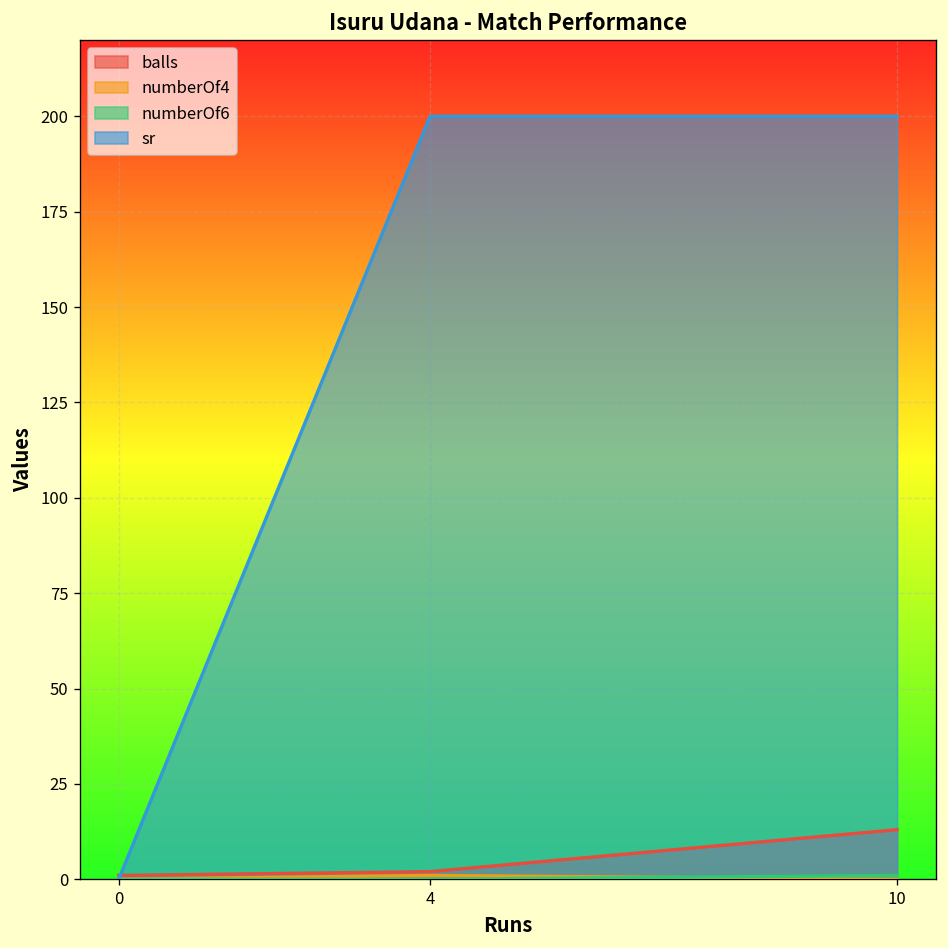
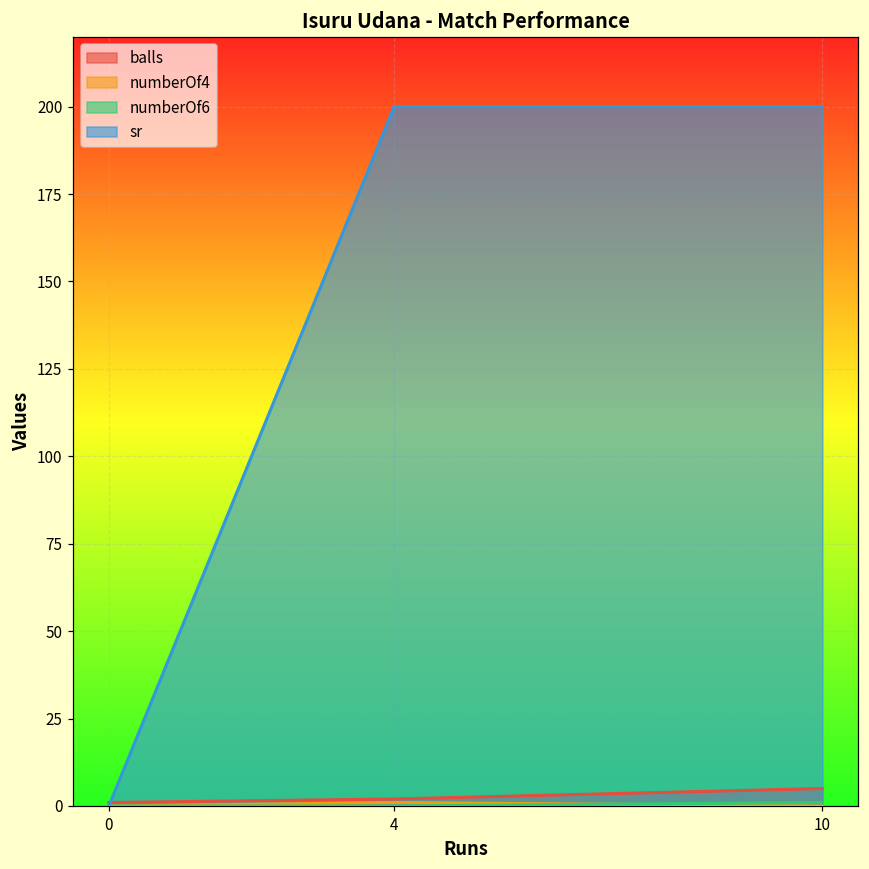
balls, 10: 13 -> 5
